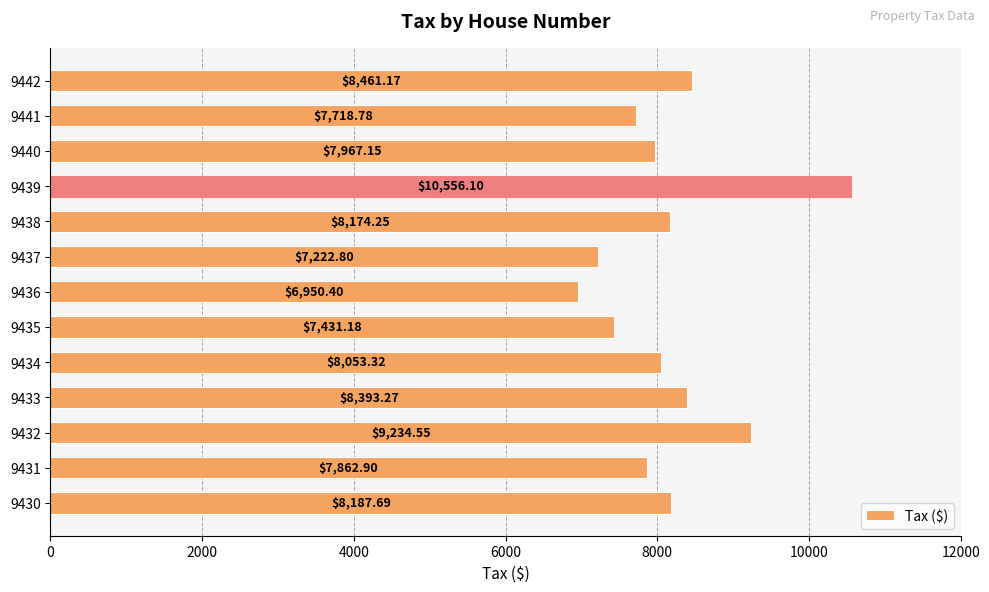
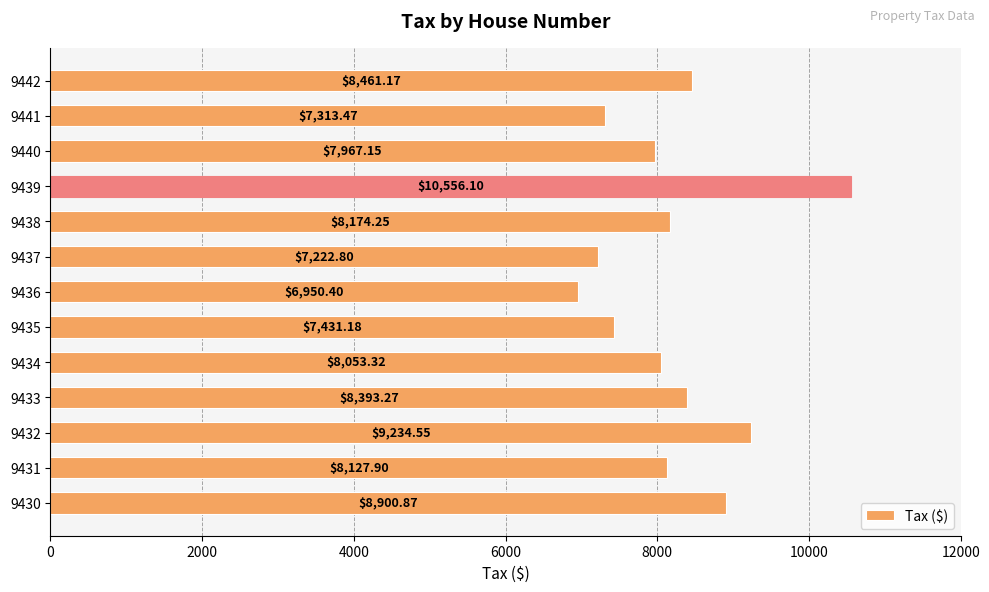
9441: $7,718.78 -> $7,313.47
9431: $7,862.90 -> $8,127.90
9430: $8,187.69 -> $8,900.87
